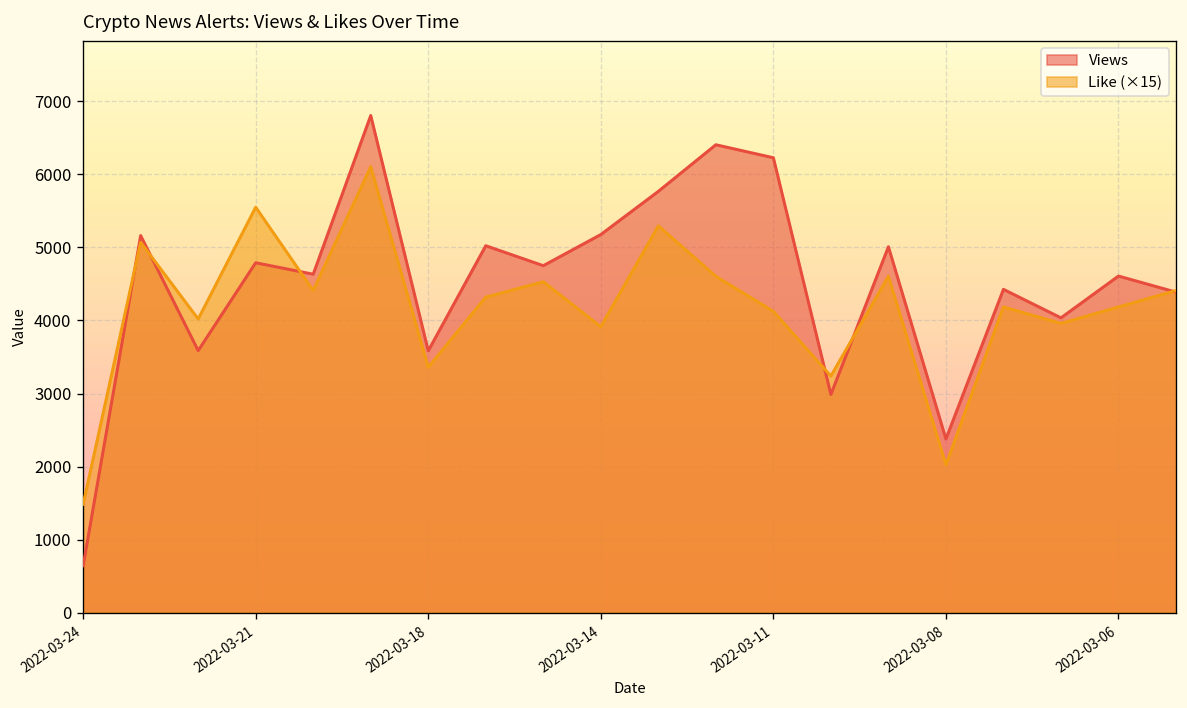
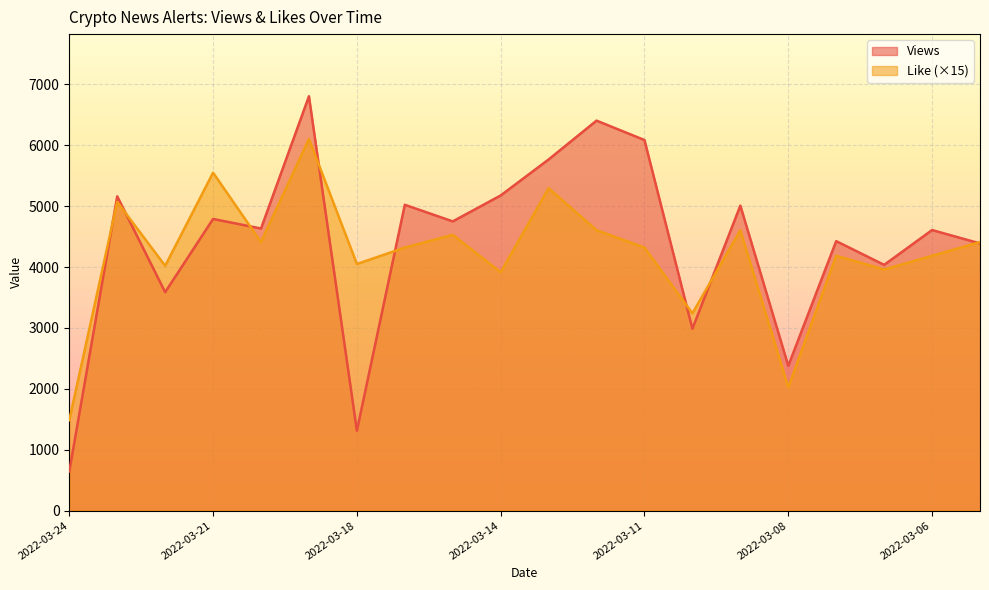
Views, 2022-03-18: 3600 -> 1300
Like (×15), 2022-03-18: 3400 -> 4100
Views, 2022-03-11: 6200 -> 6100
Like (×15), 2022-03-11: 4100 -> 4300
